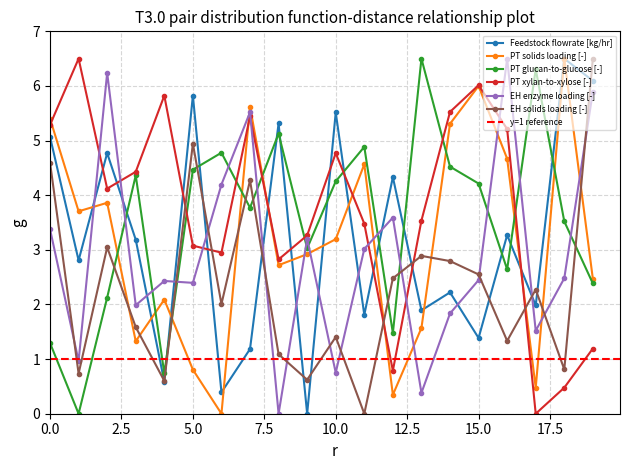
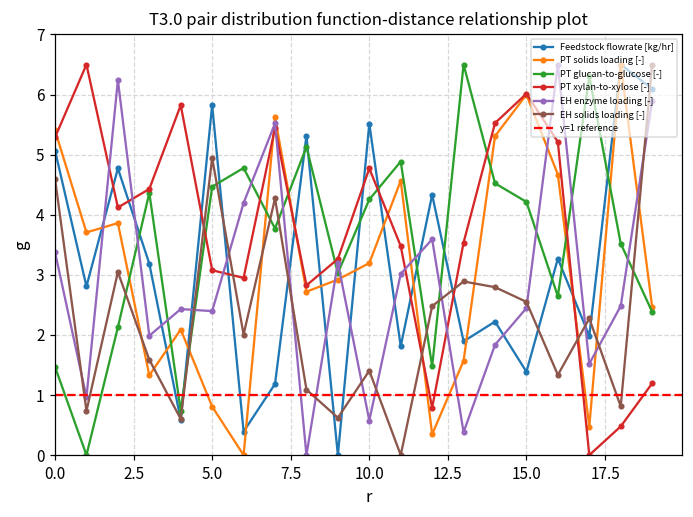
PT glucan-to-glucose [-], 0.0: 1.3 -> 1.5
EH enzyme loading [-], 10.0: 0.8 -> 0.6
